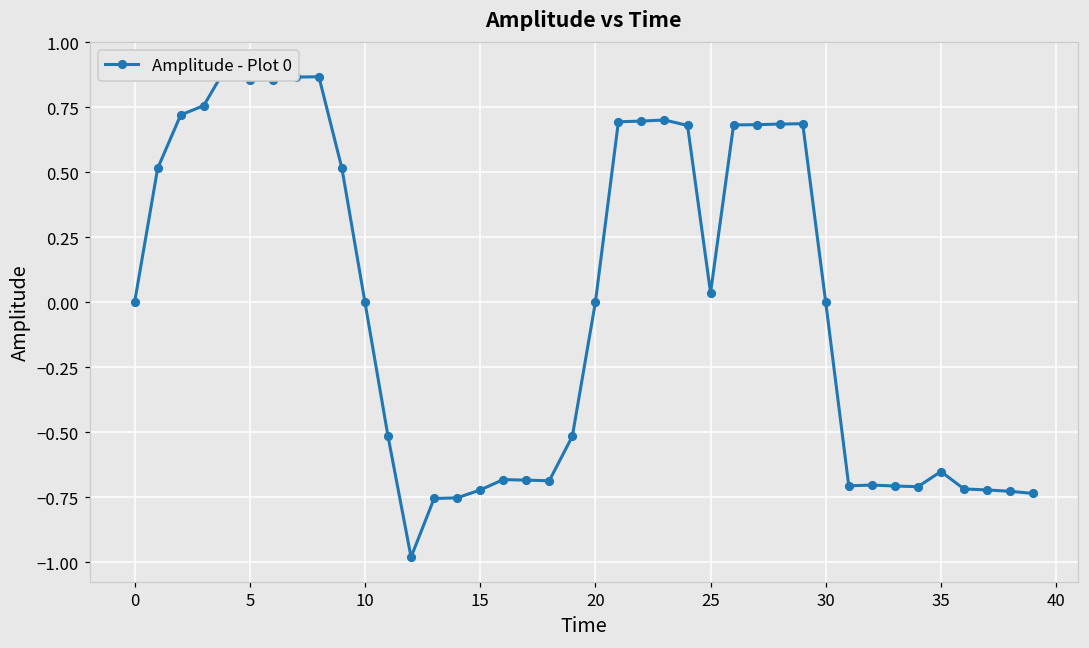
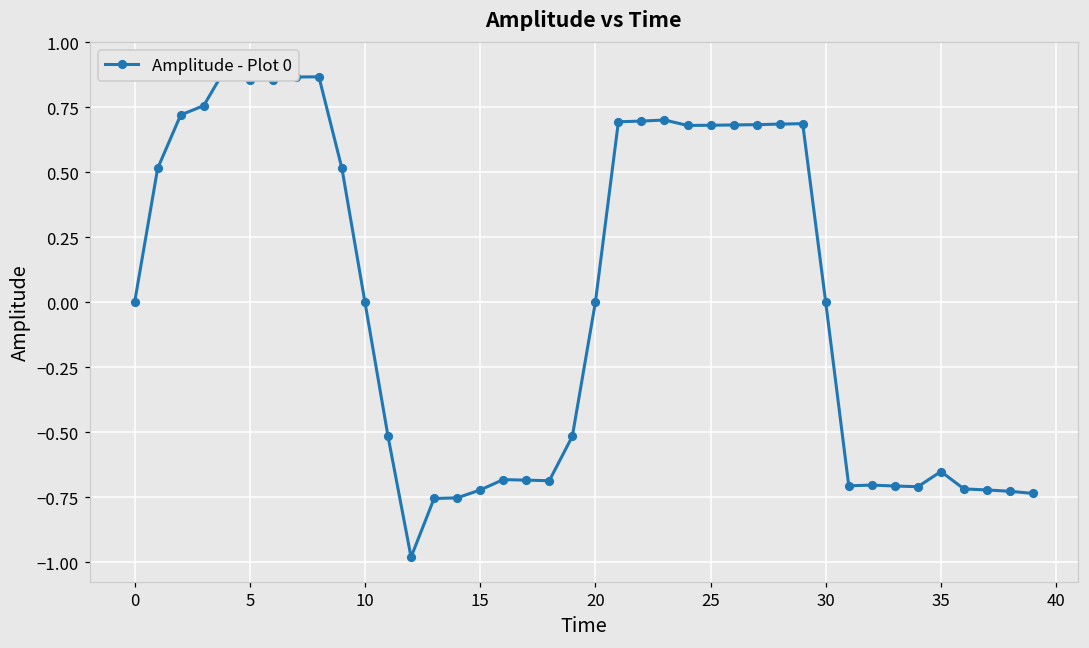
25: 0.04 -> 0.68
